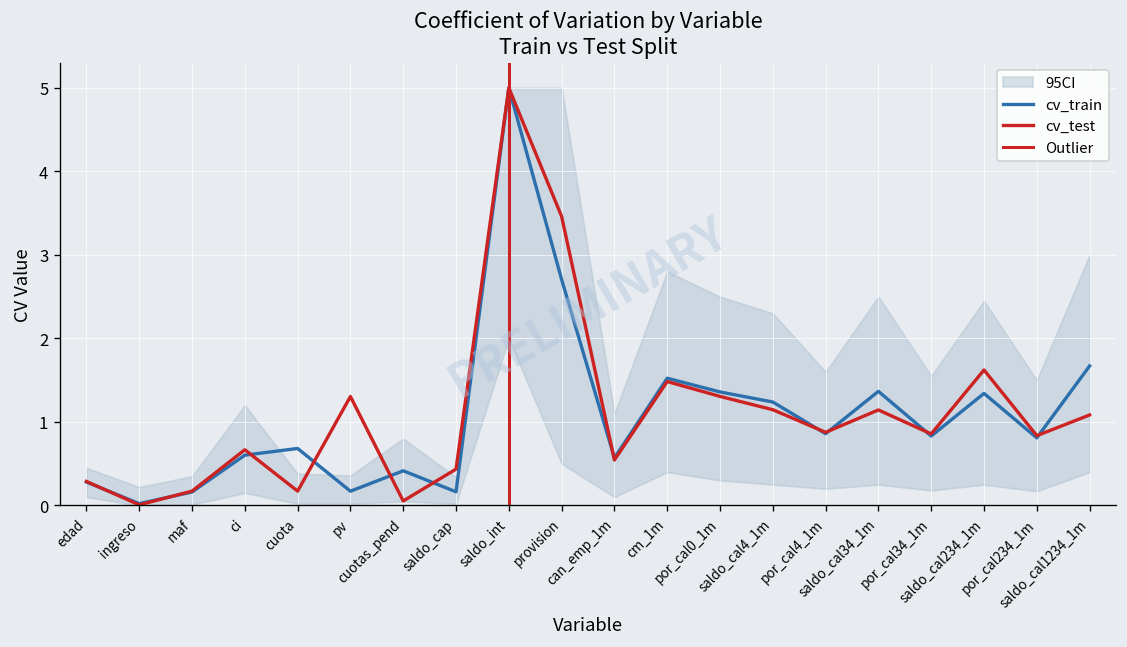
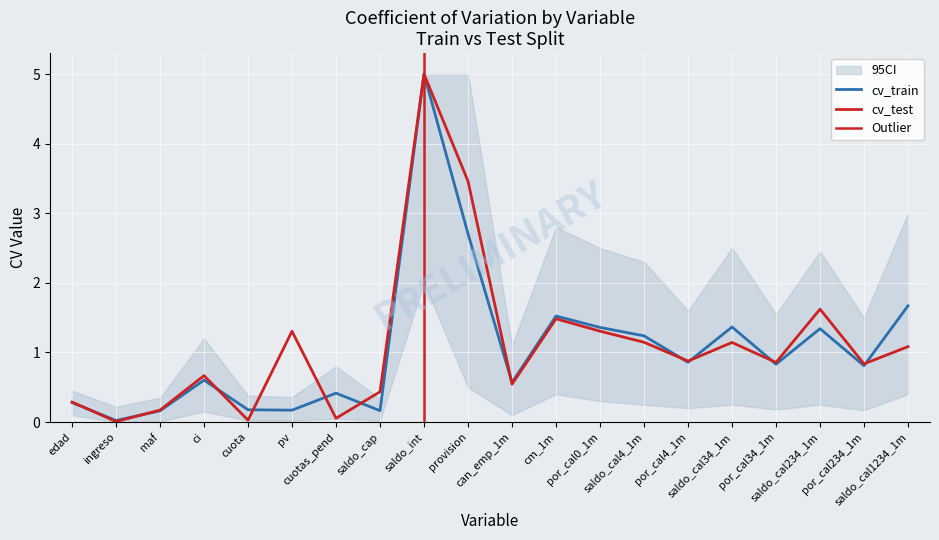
cv_train, cuota: 0.7 -> 0.2
cv_test, cuota: 0.2 -> 0.0
